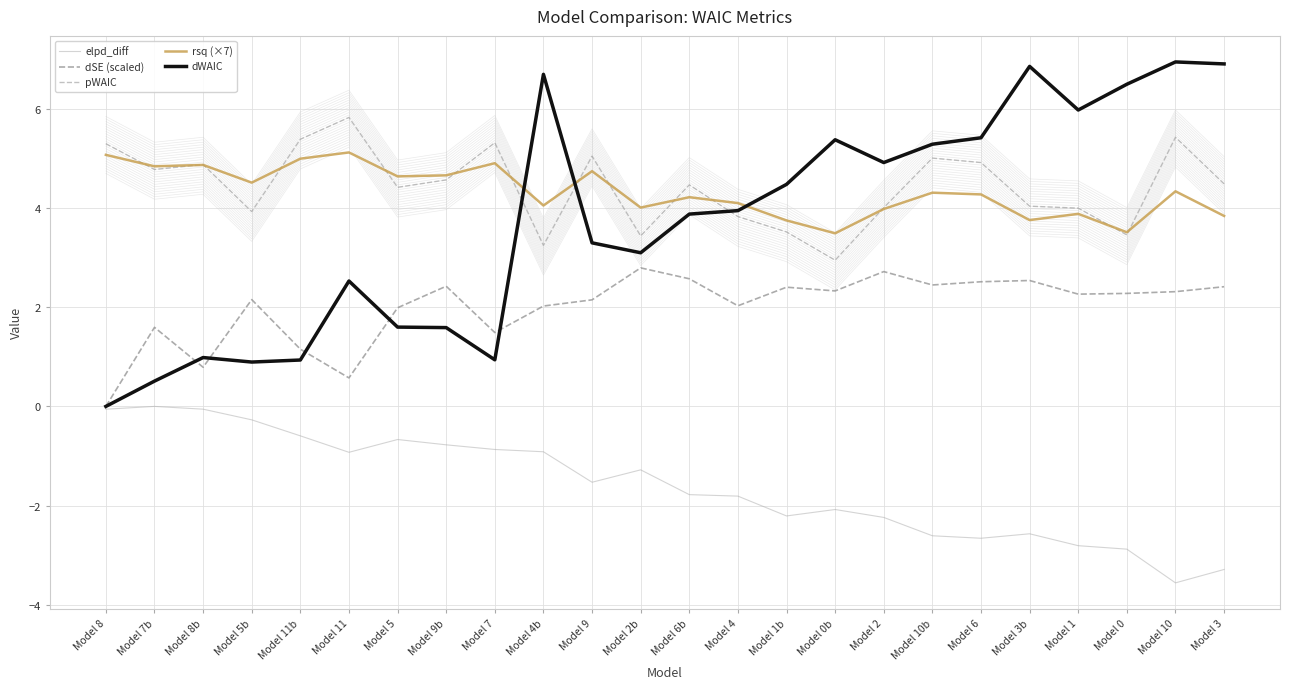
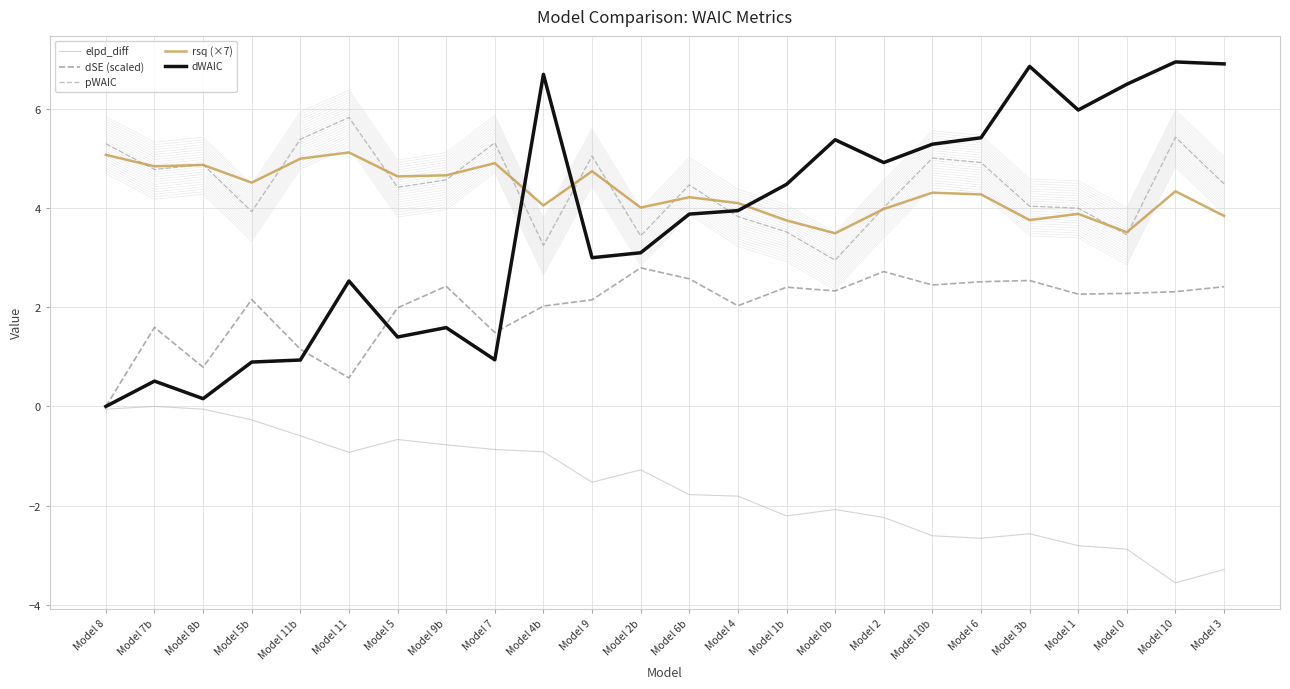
dWAIC, Model 8b: 1.0 -> 0.2
dWAIC, Model 5: 1.6 -> 1.4
dWAIC, Model 9: 3.3 -> 3.0
